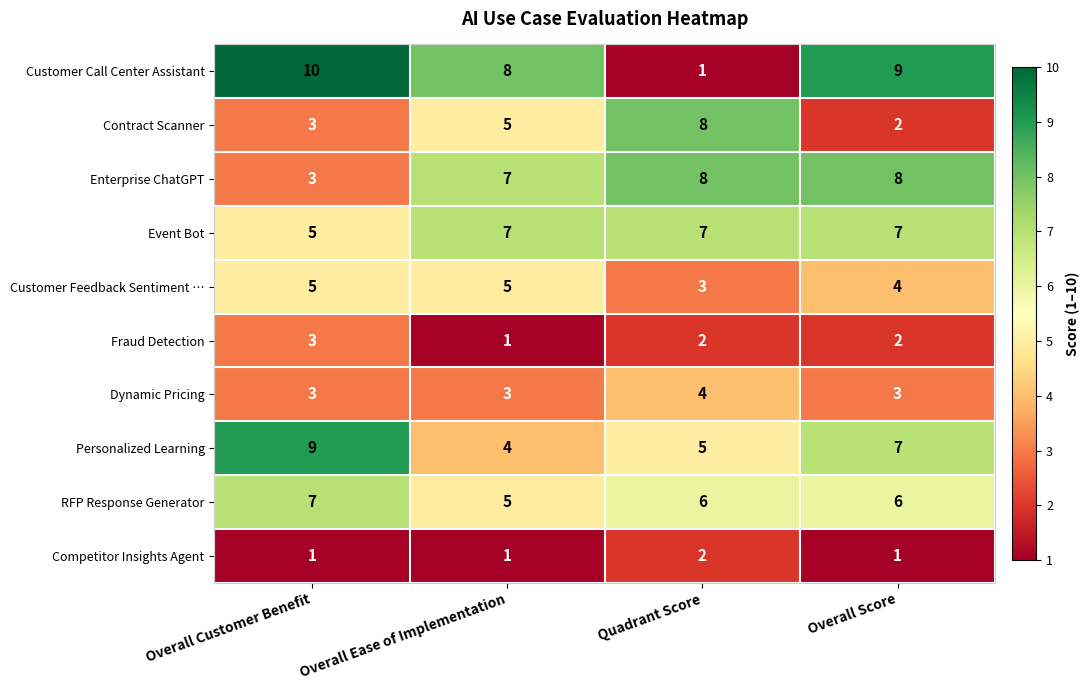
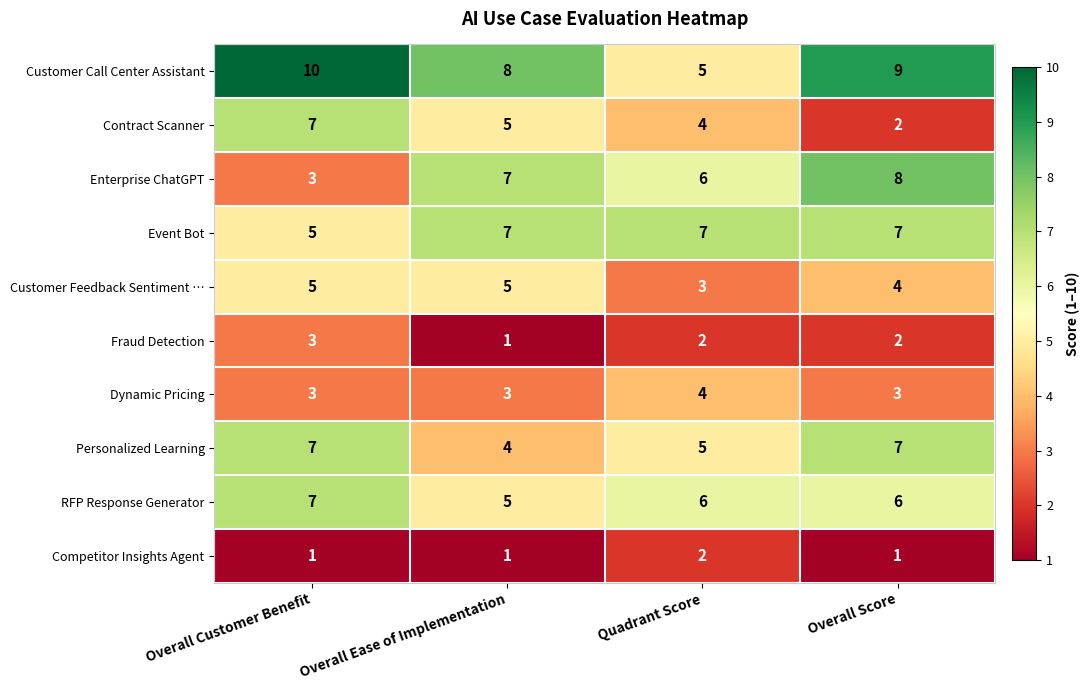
Customer Call Center Assistant, Quadrant Score: 1 -> 5
Contract Scanner, Overall Customer Benefit: 3 -> 7
Contract Scanner, Quadrant Score: 8 -> 4
Enterprise ChatGPT, Quadrant Score: 8 -> 6
Personalized Learning, Overall Customer Benefit: 9 -> 7
